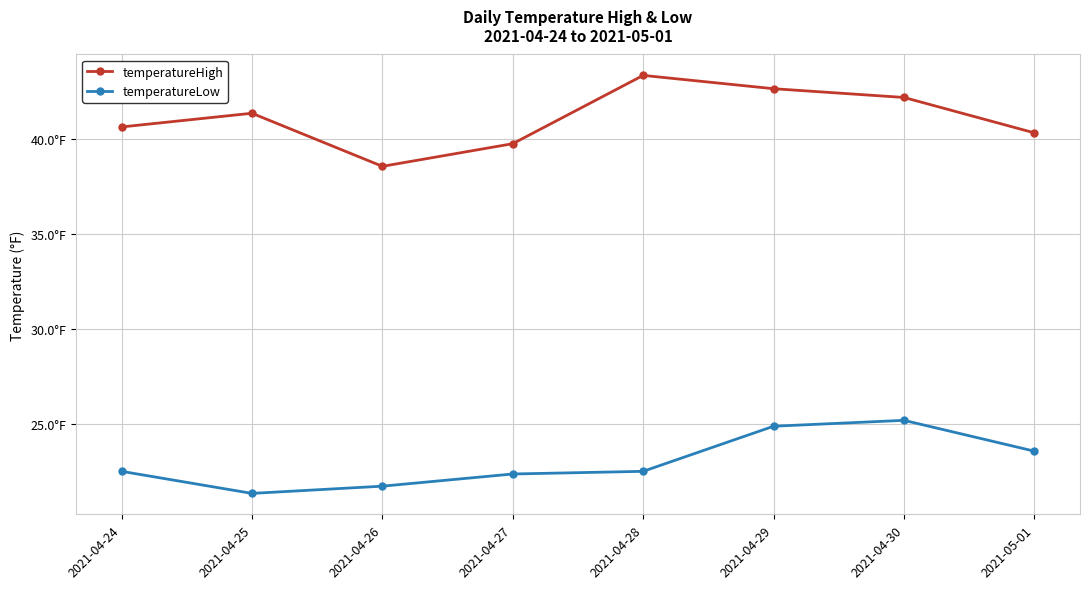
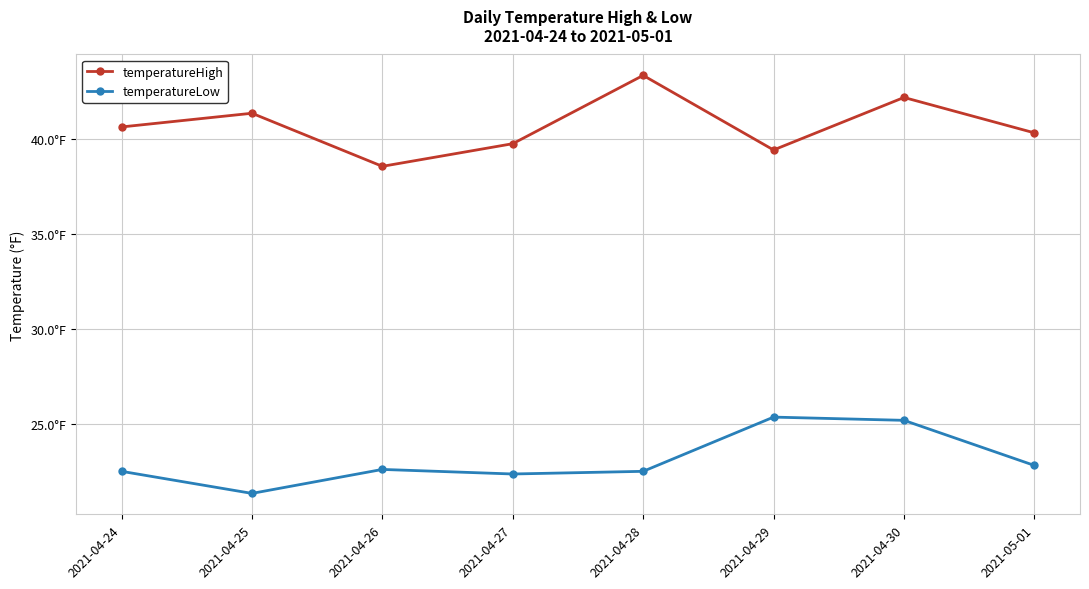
temperatureLow, 2021-04-26: 21.7°F -> 22.6°F
temperatureHigh, 2021-04-29: 42.6°F -> 39.4°F
temperatureLow, 2021-04-29: 24.9°F -> 25.4°F
temperatureLow, 2021-05-01: 23.6°F -> 22.8°F
